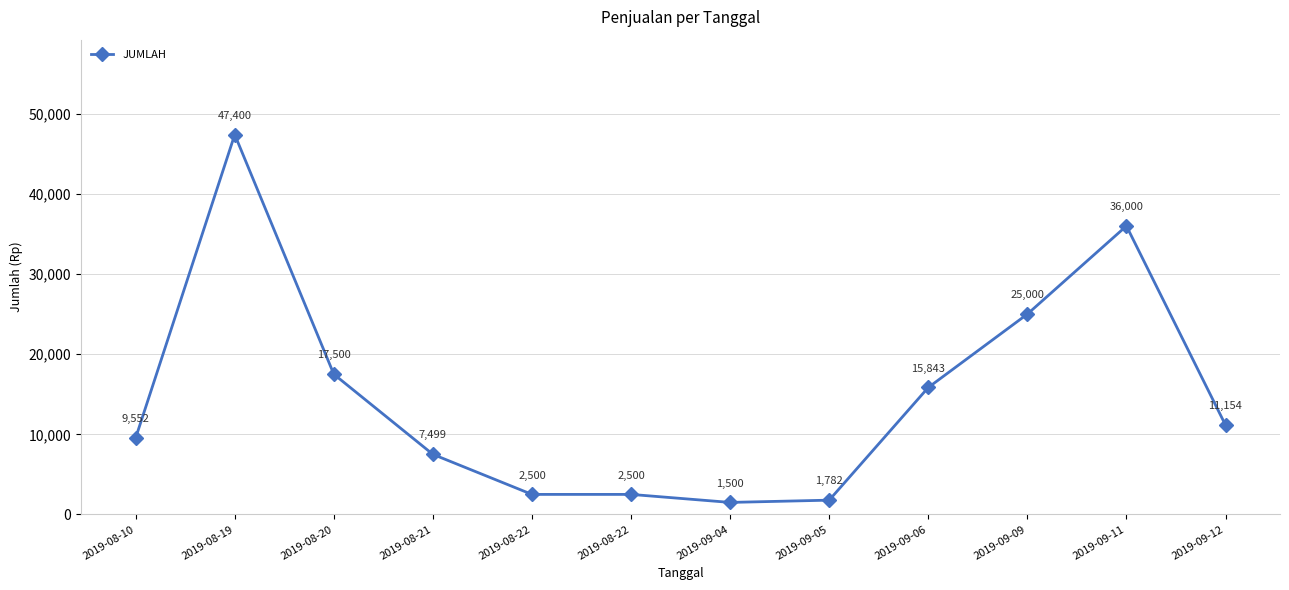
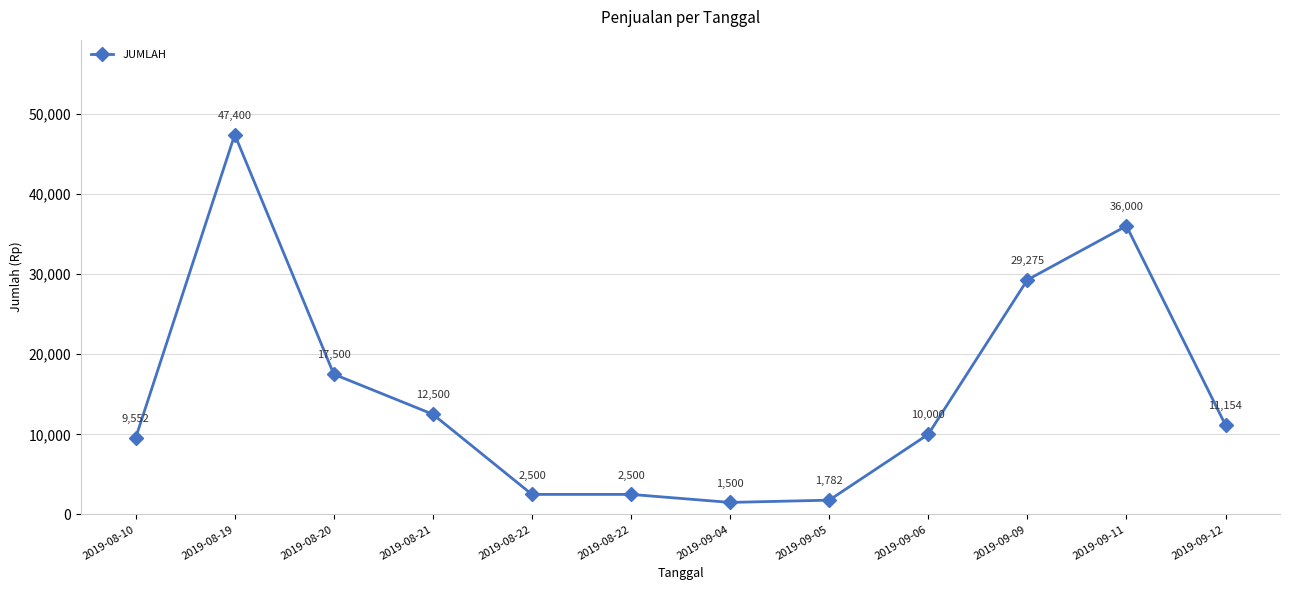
2019-08-21: 7,499 -> 12,500
2019-09-06: 15,843 -> 10,000
2019-09-09: 25,000 -> 29,275
